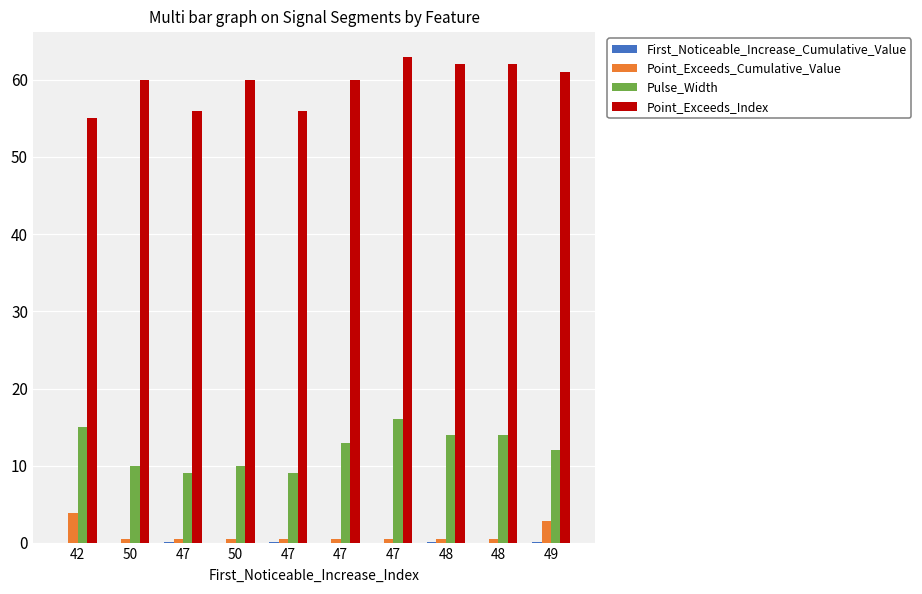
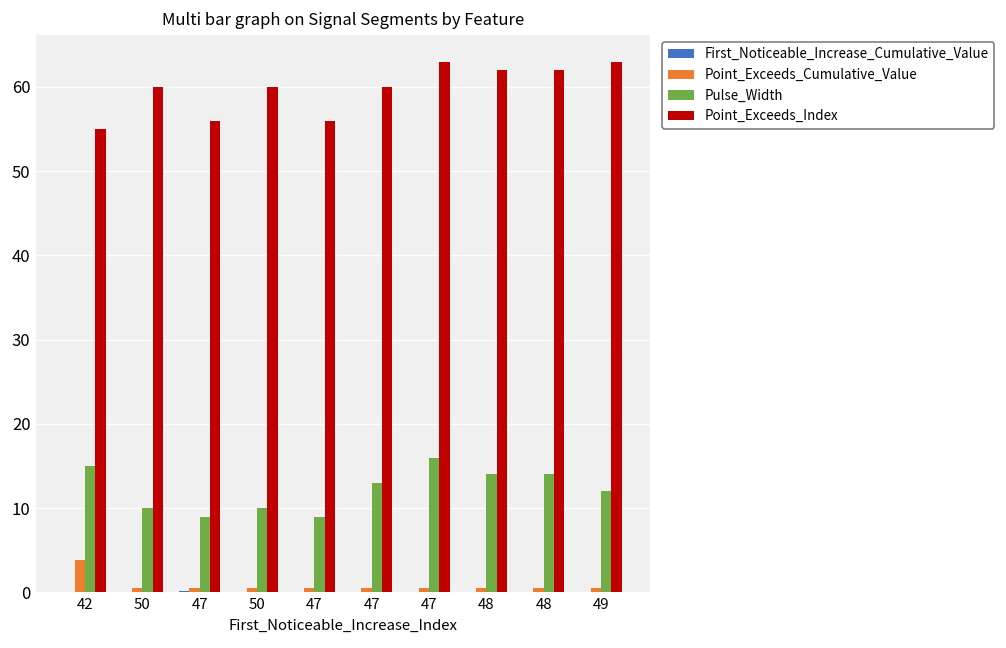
Point_Exceeds_Cumulative_Value, 49: 3 -> 1
Point_Exceeds_Index, 49: 61 -> 63
